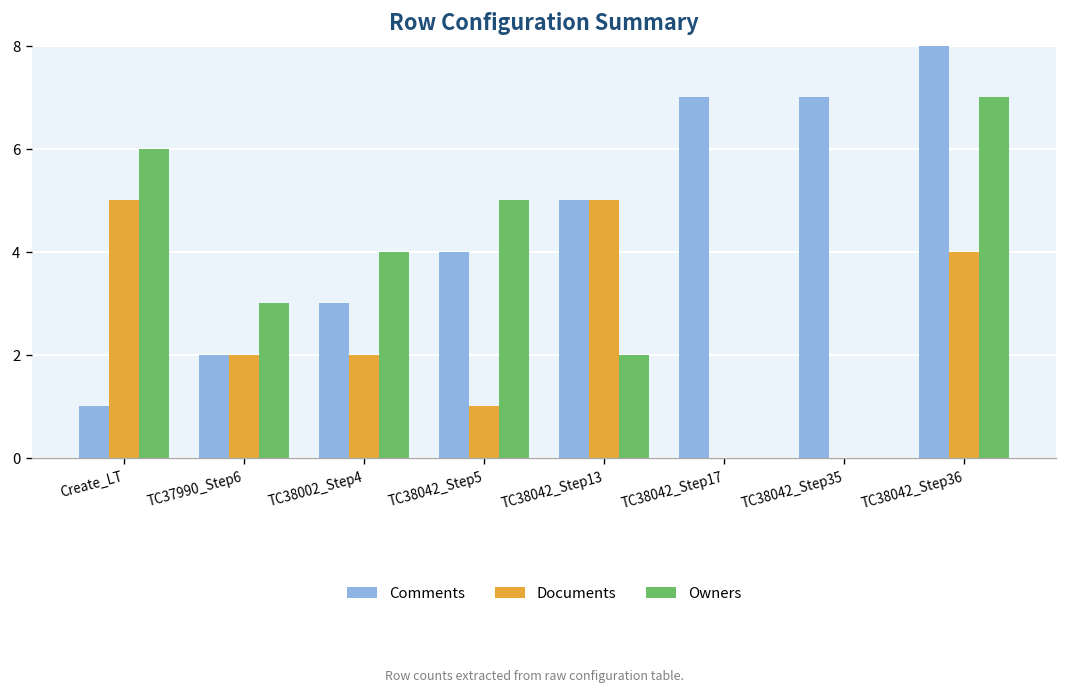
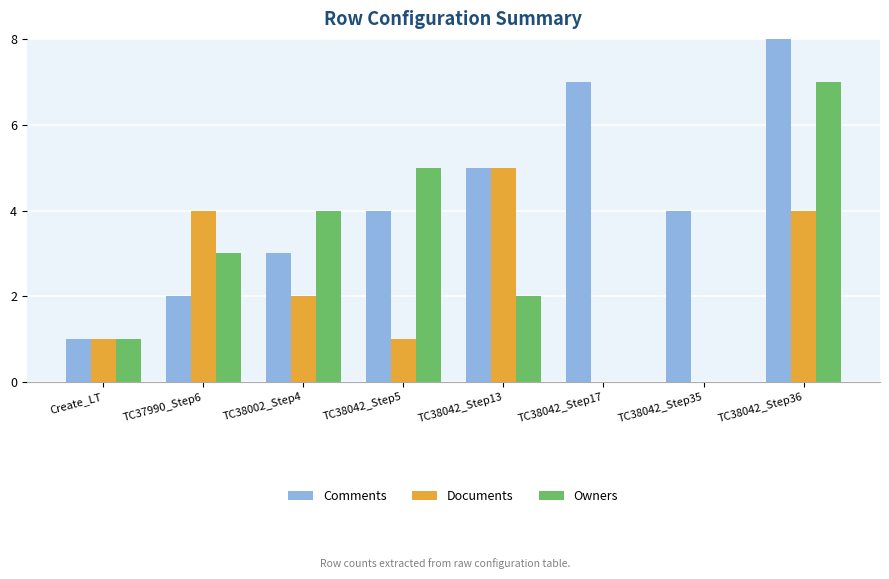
Documents, Create_LT: 5 -> 1
Owners, Create_LT: 6 -> 1
Documents, TC37990_Step6: 2 -> 4
Comments, TC38042_Step35: 7 -> 4
